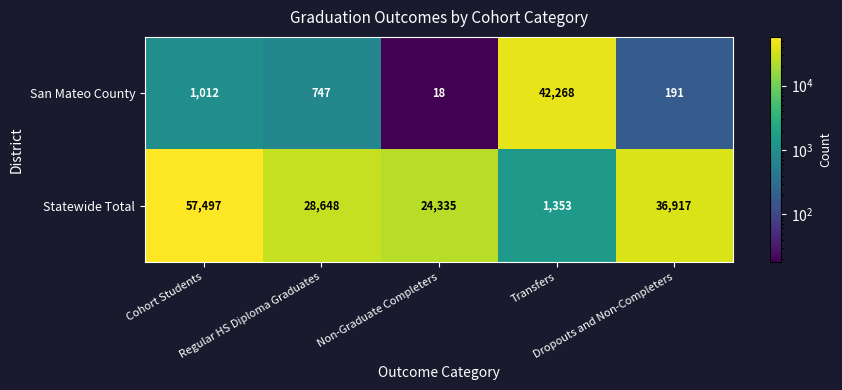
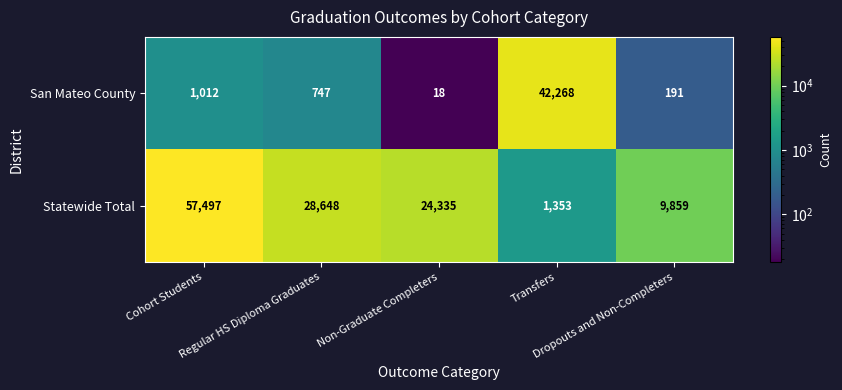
Statewide Total, Dropouts and Non-Completers: 36,917 -> 9,859
